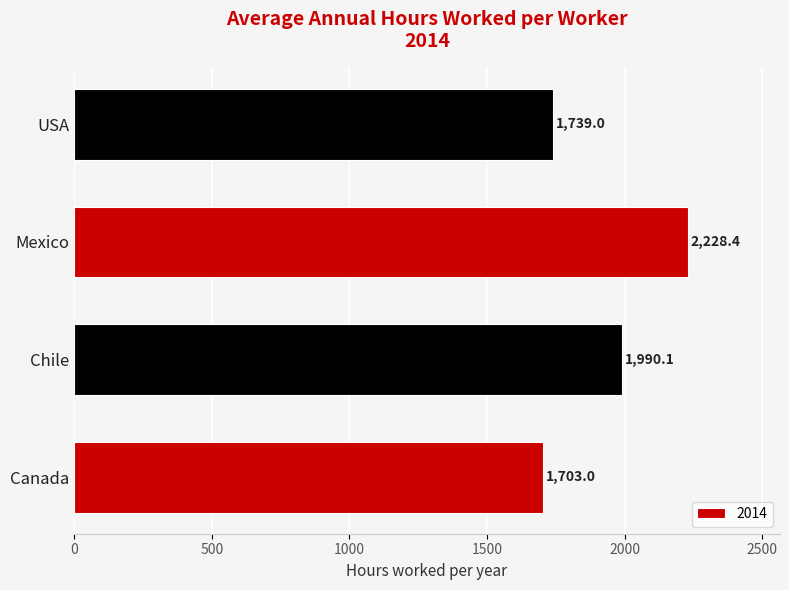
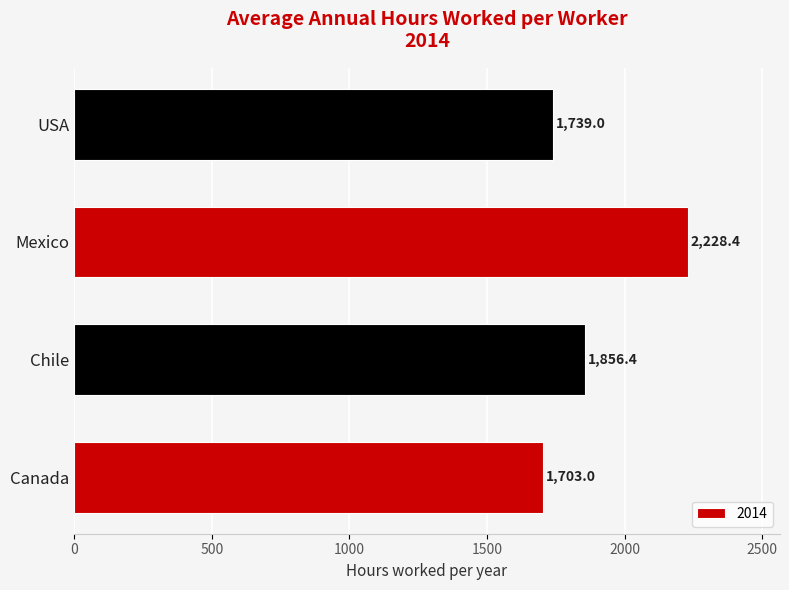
Chile: 1,990.1 -> 1,856.4
